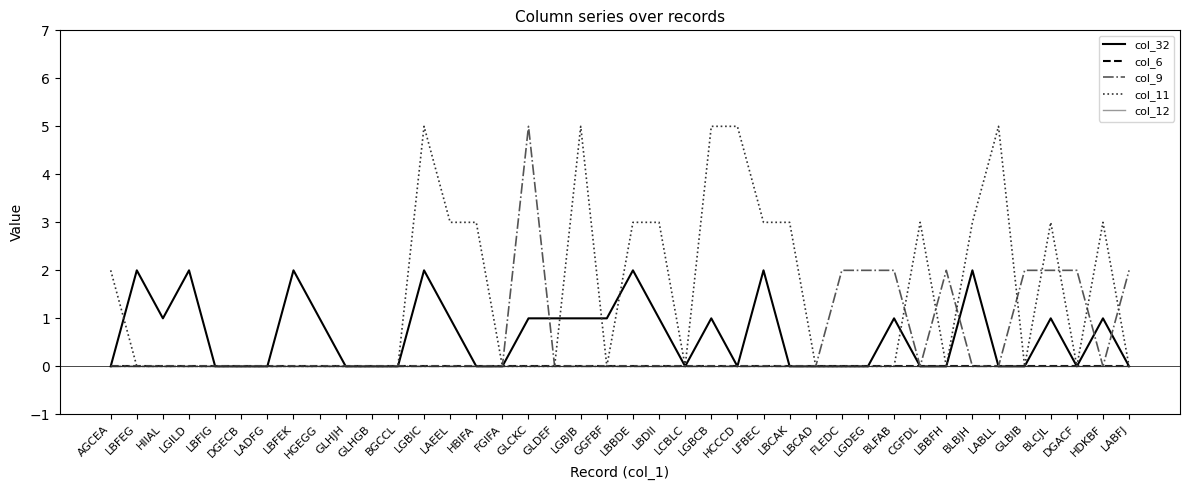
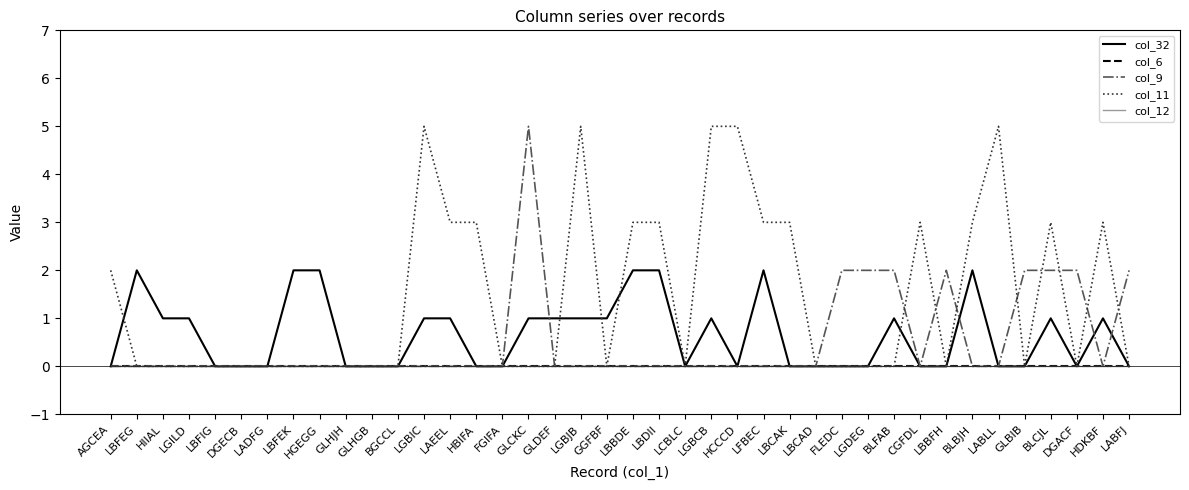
col_32, LGILD: 2 -> 1
col_32, HGEGG: 1 -> 2
col_32, LGBIC: 2 -> 1
col_32, LBDII: 1 -> 2
